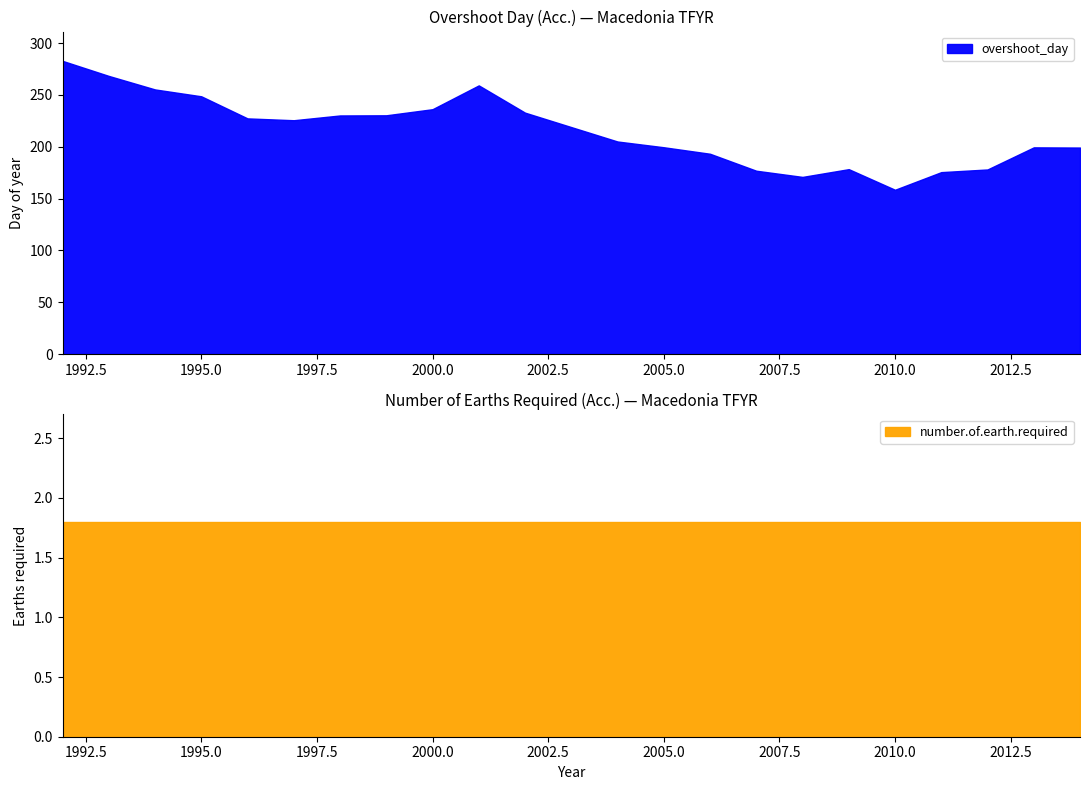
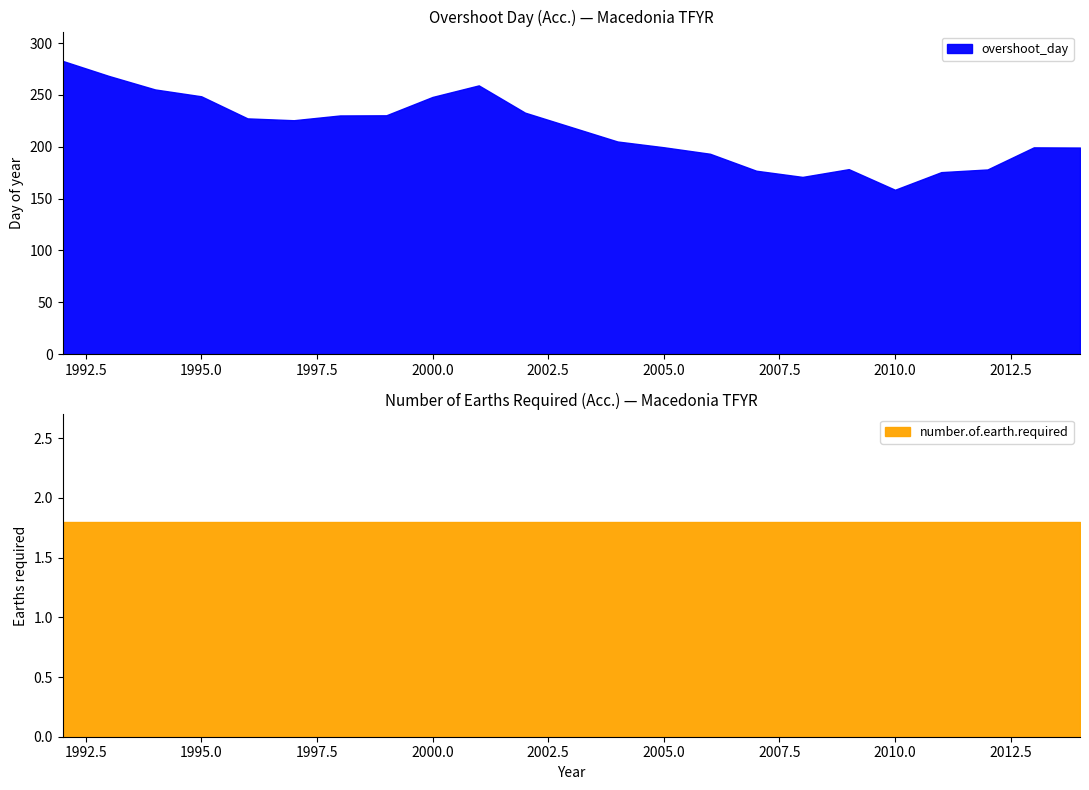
Overshoot Day (Acc.) — Macedonia TFYR, 2000.0: 236 -> 248
